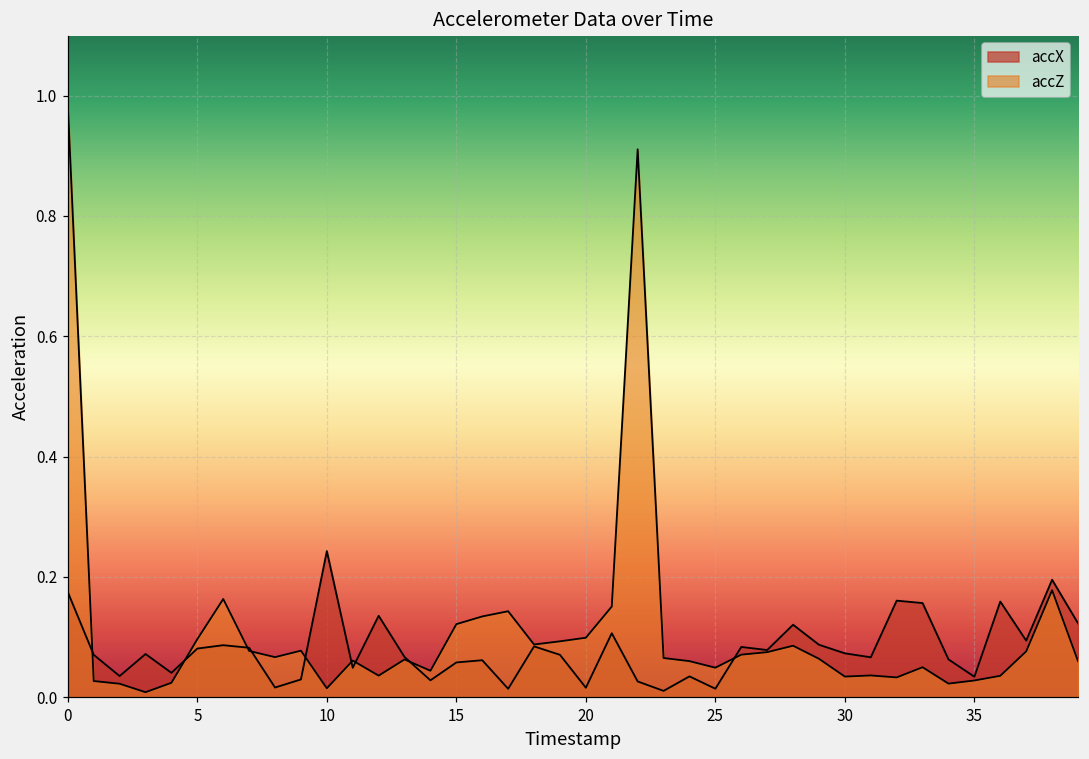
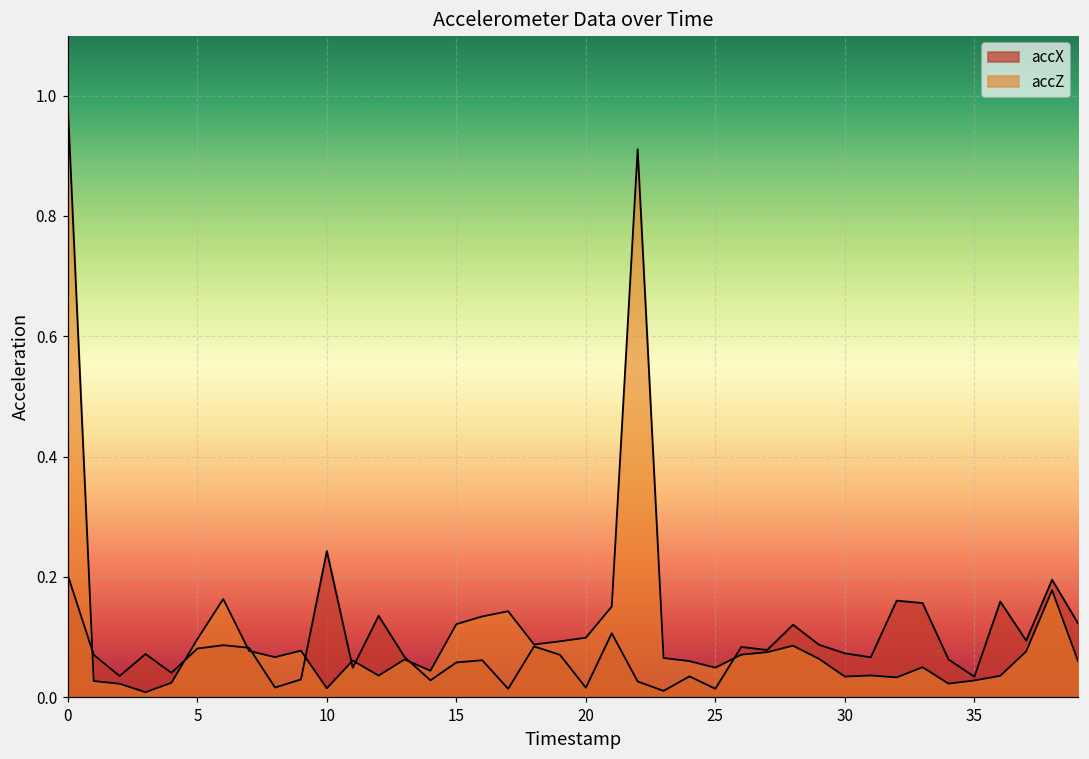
accX, 0: 0.17 -> 0.20
